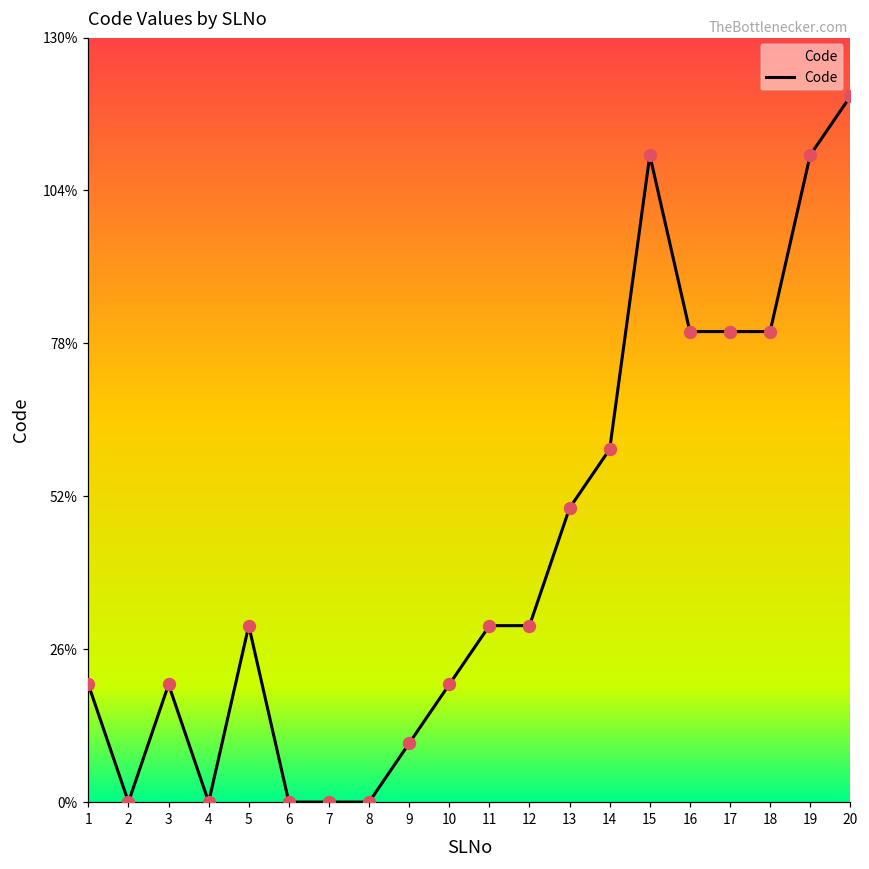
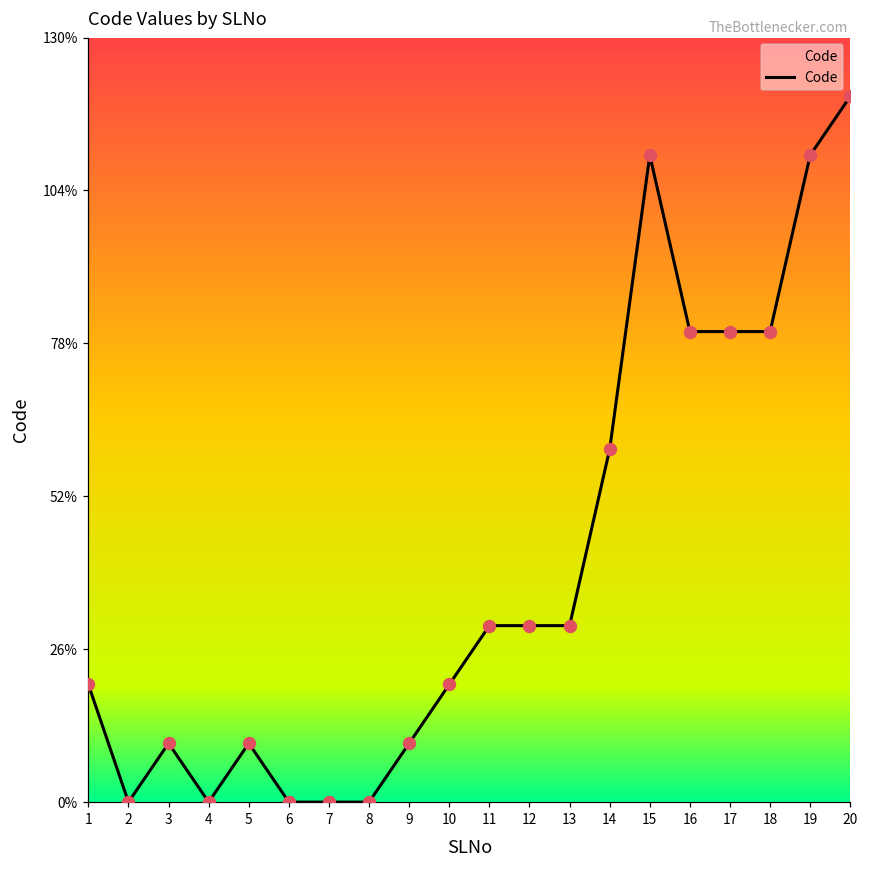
3: 20% -> 10%
5: 30% -> 10%
13: 50% -> 30%
